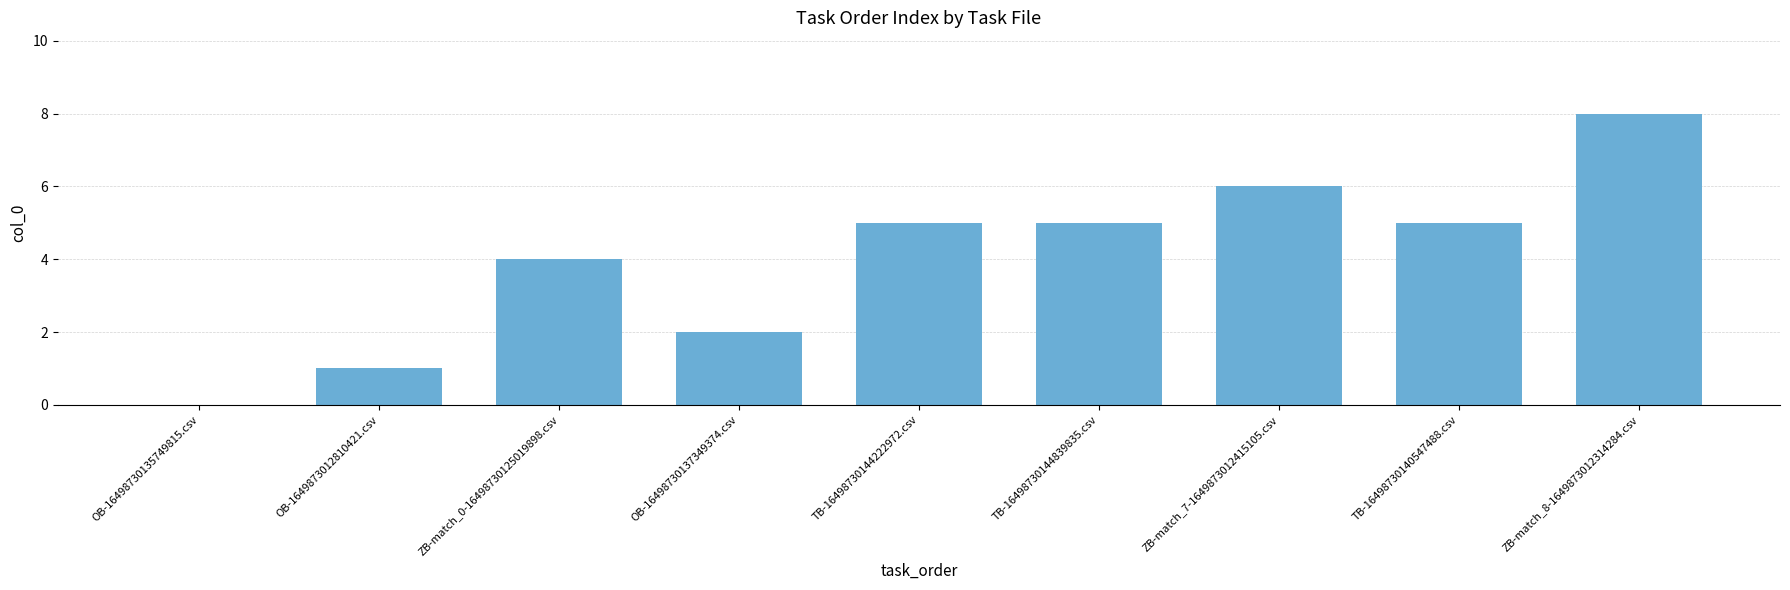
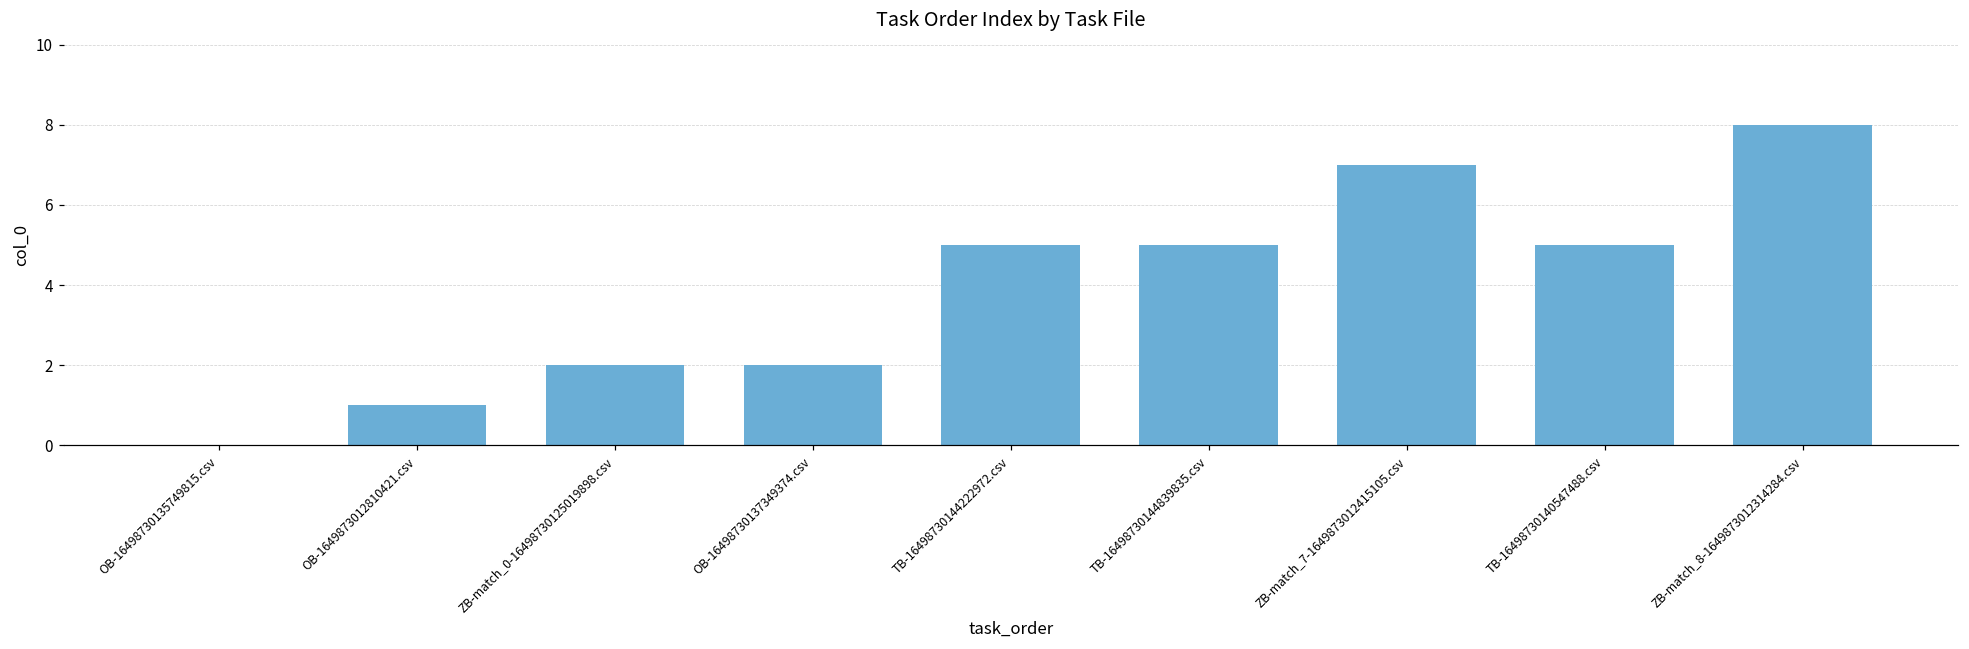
ZB-match_0-16498730125019898.csv: 4 -> 2
ZB-match_7-1649873012415105.csv: 6 -> 7
